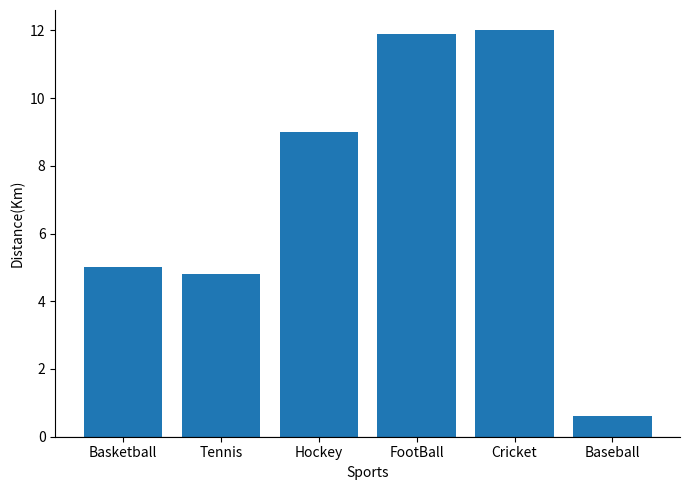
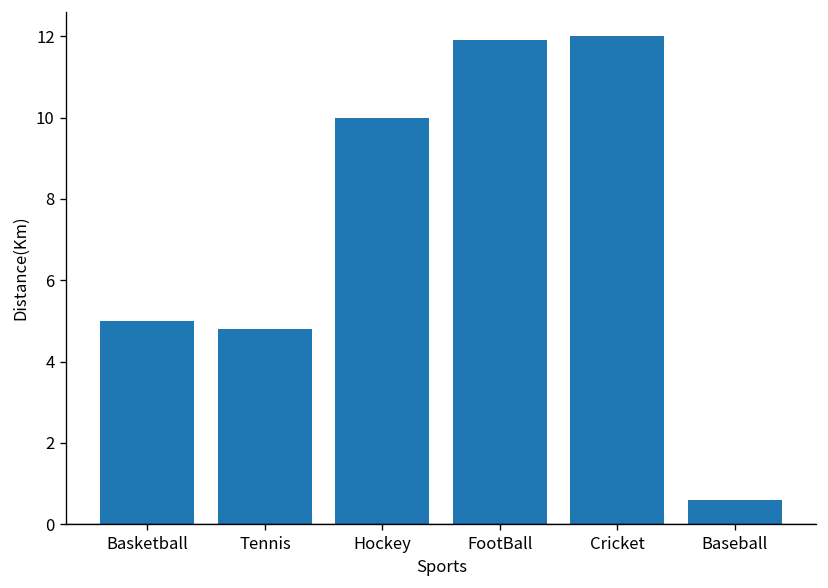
Hockey: 9 -> 10
